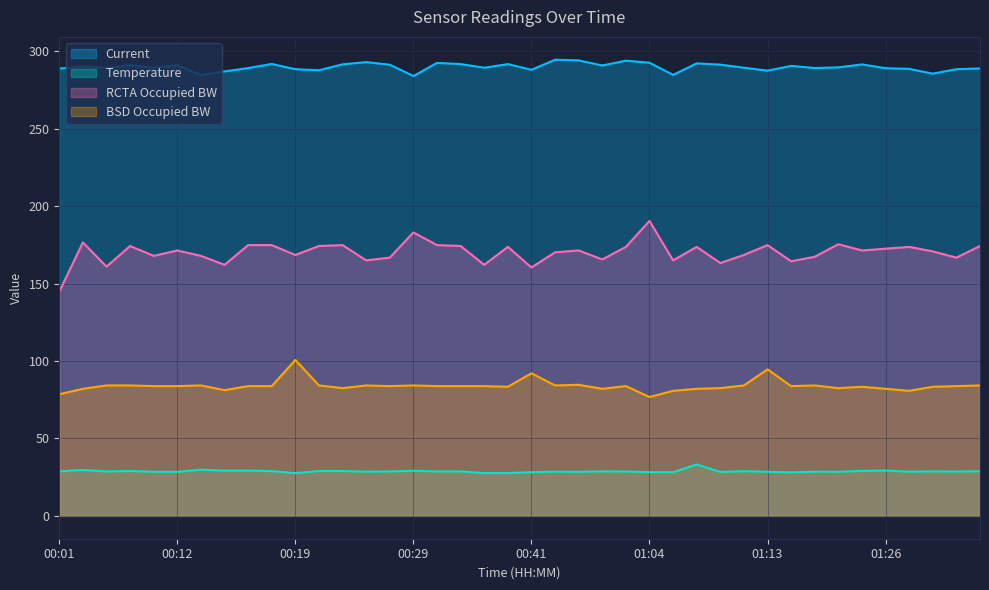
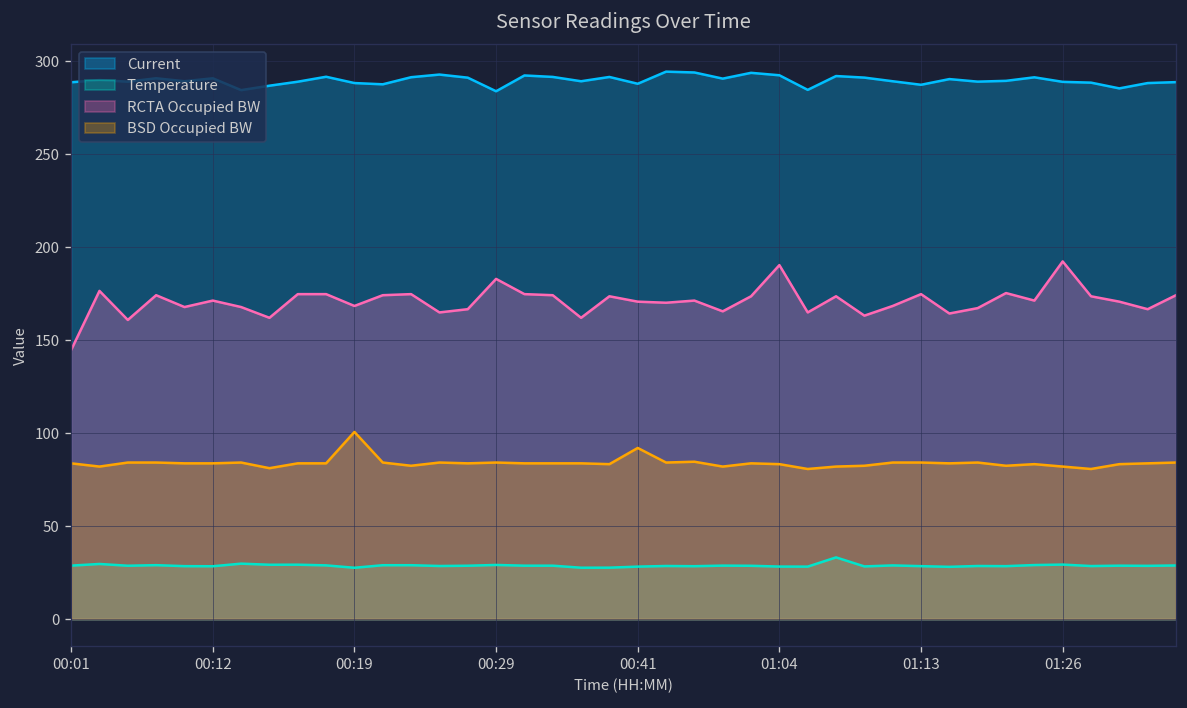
BSD Occupied BW, 00:01: 79 -> 84
RCTA Occupied BW, 00:41: 160 -> 171
BSD Occupied BW, 01:04: 77 -> 83
BSD Occupied BW, 01:13: 95 -> 84
RCTA Occupied BW, 01:26: 173 -> 192
